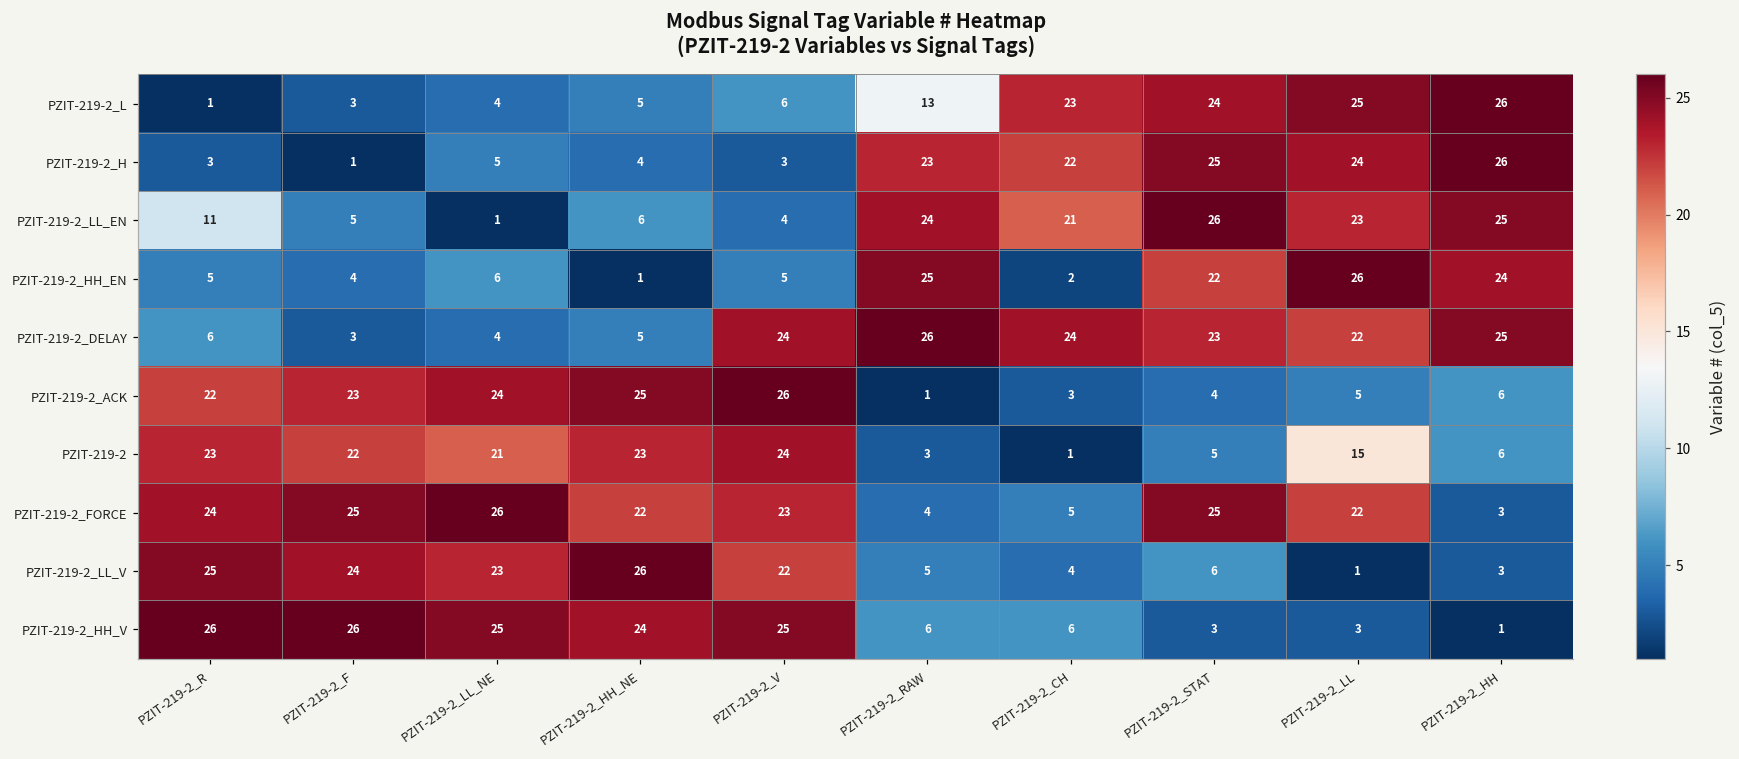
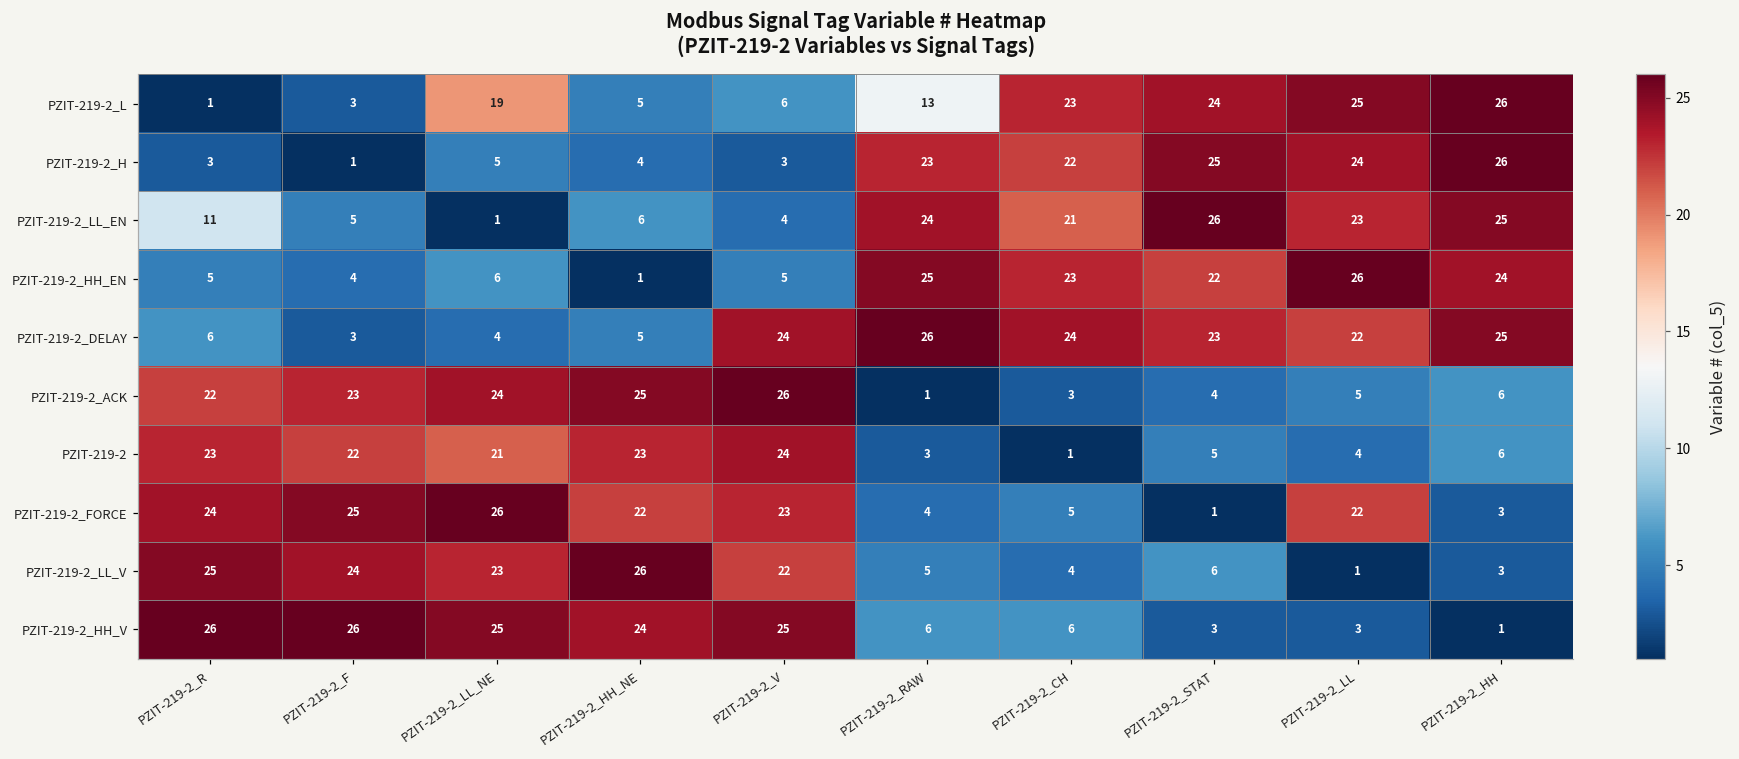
PZIT-219-2_L, PZIT-219-2_LL_NE: 4 -> 19
PZIT-219-2_HH_EN, PZIT-219-2_CH: 2 -> 23
PZIT-219-2, PZIT-219-2_LL: 15 -> 4
PZIT-219-2_FORCE, PZIT-219-2_STAT: 25 -> 1
